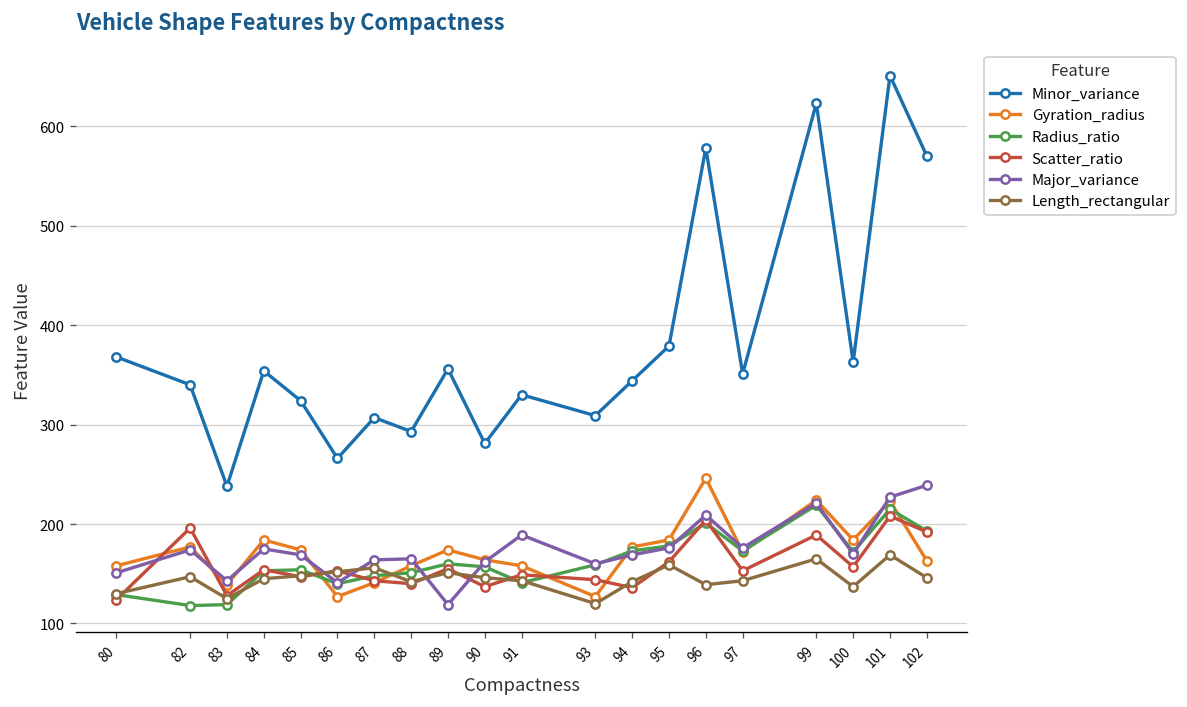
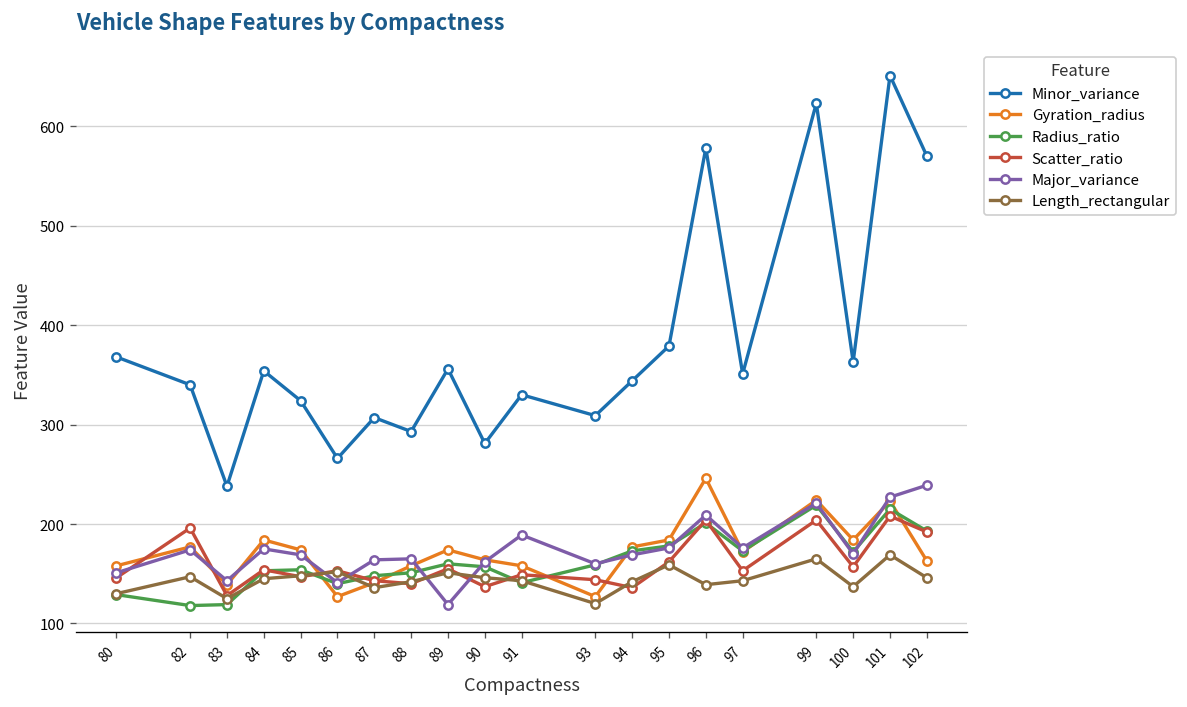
Scatter_ratio, 80: 120 -> 150
Length_rectangular, 87: 160 -> 140
Scatter_ratio, 99: 190 -> 200
